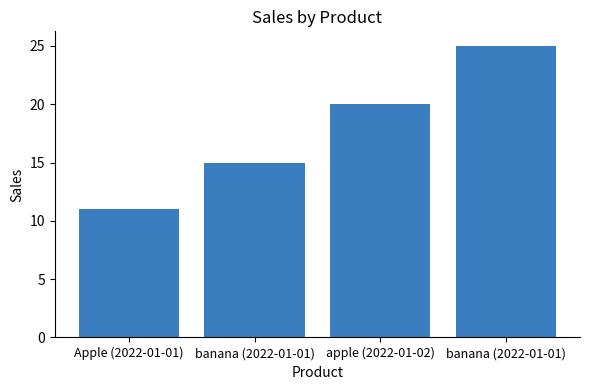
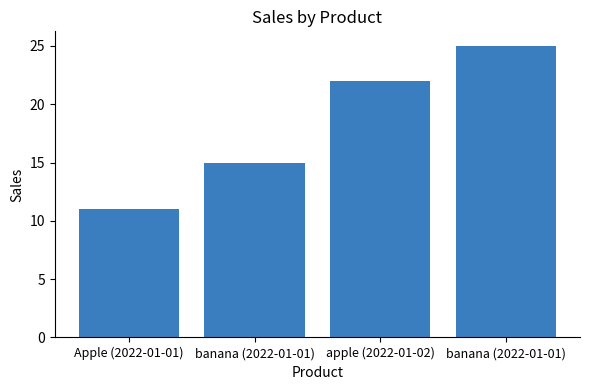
apple (2022-01-02): 20 -> 22
